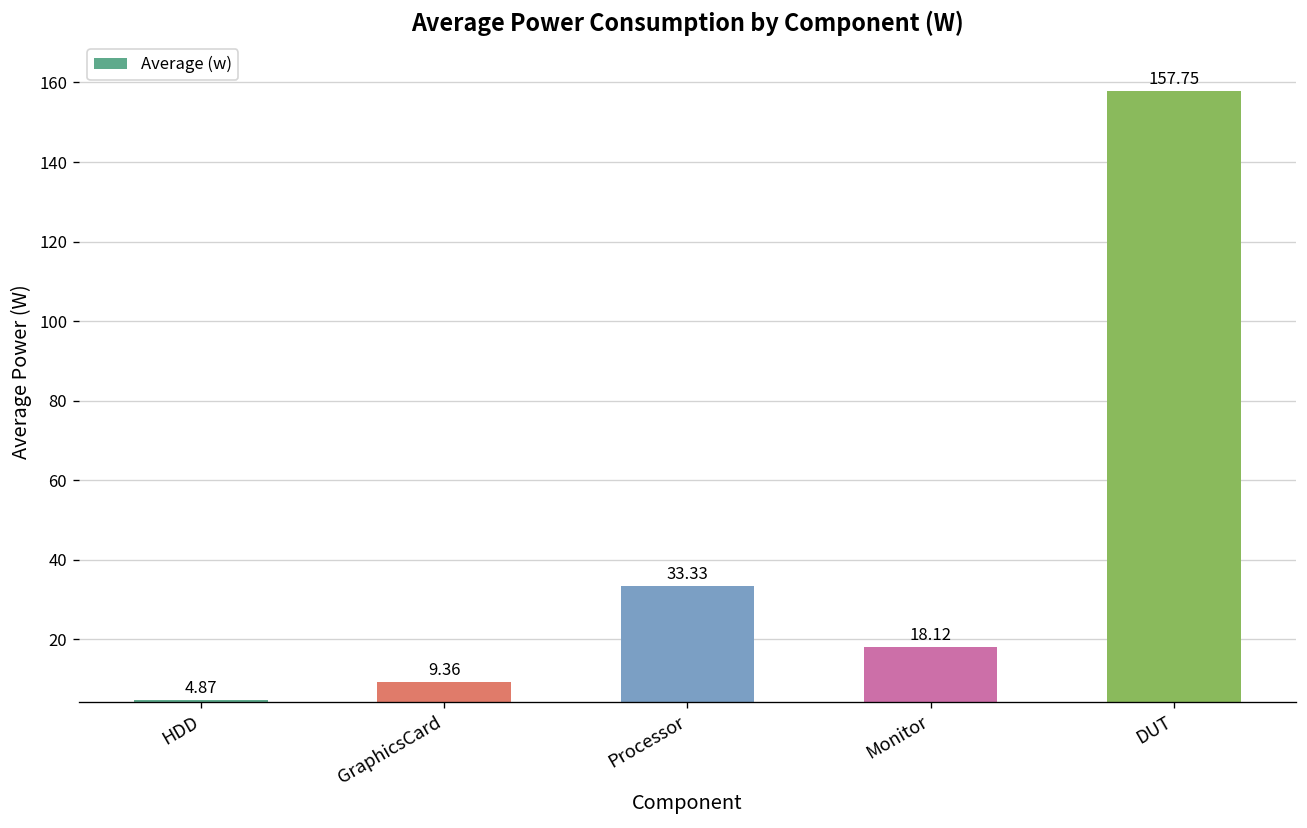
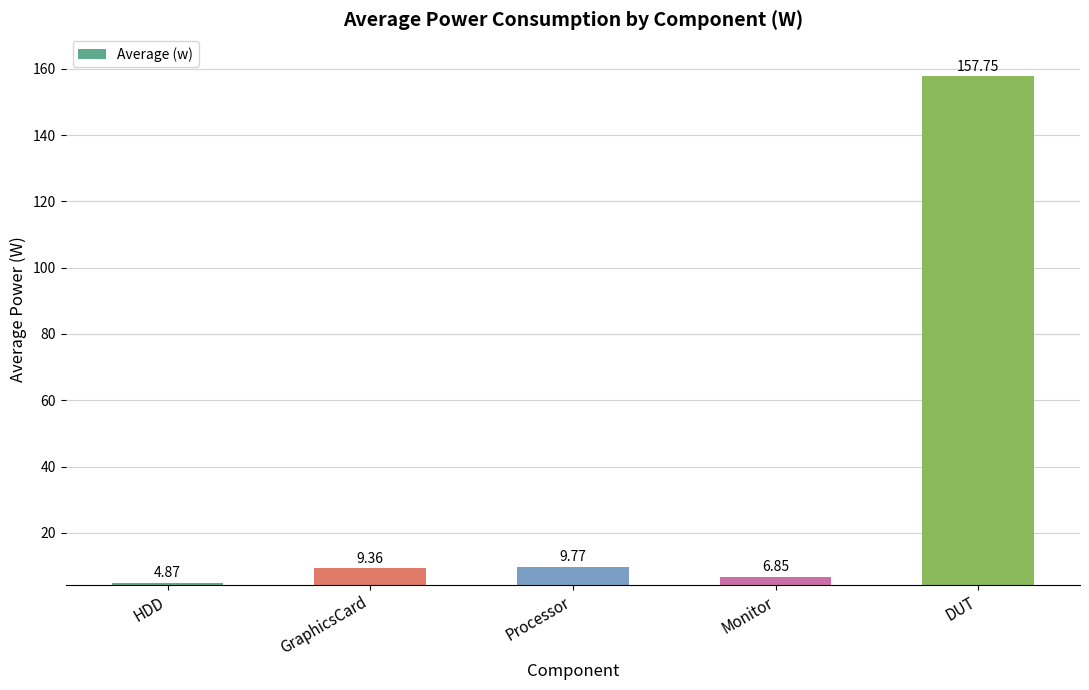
Processor: 33.33 -> 9.77
Monitor: 18.12 -> 6.85
